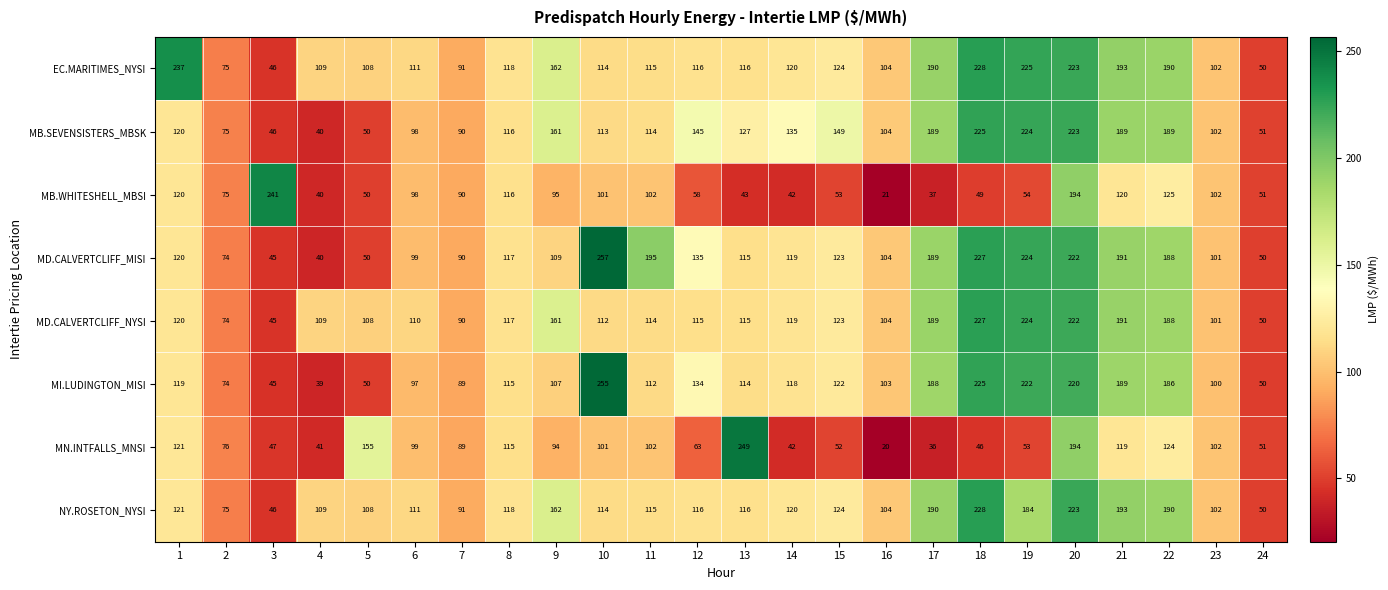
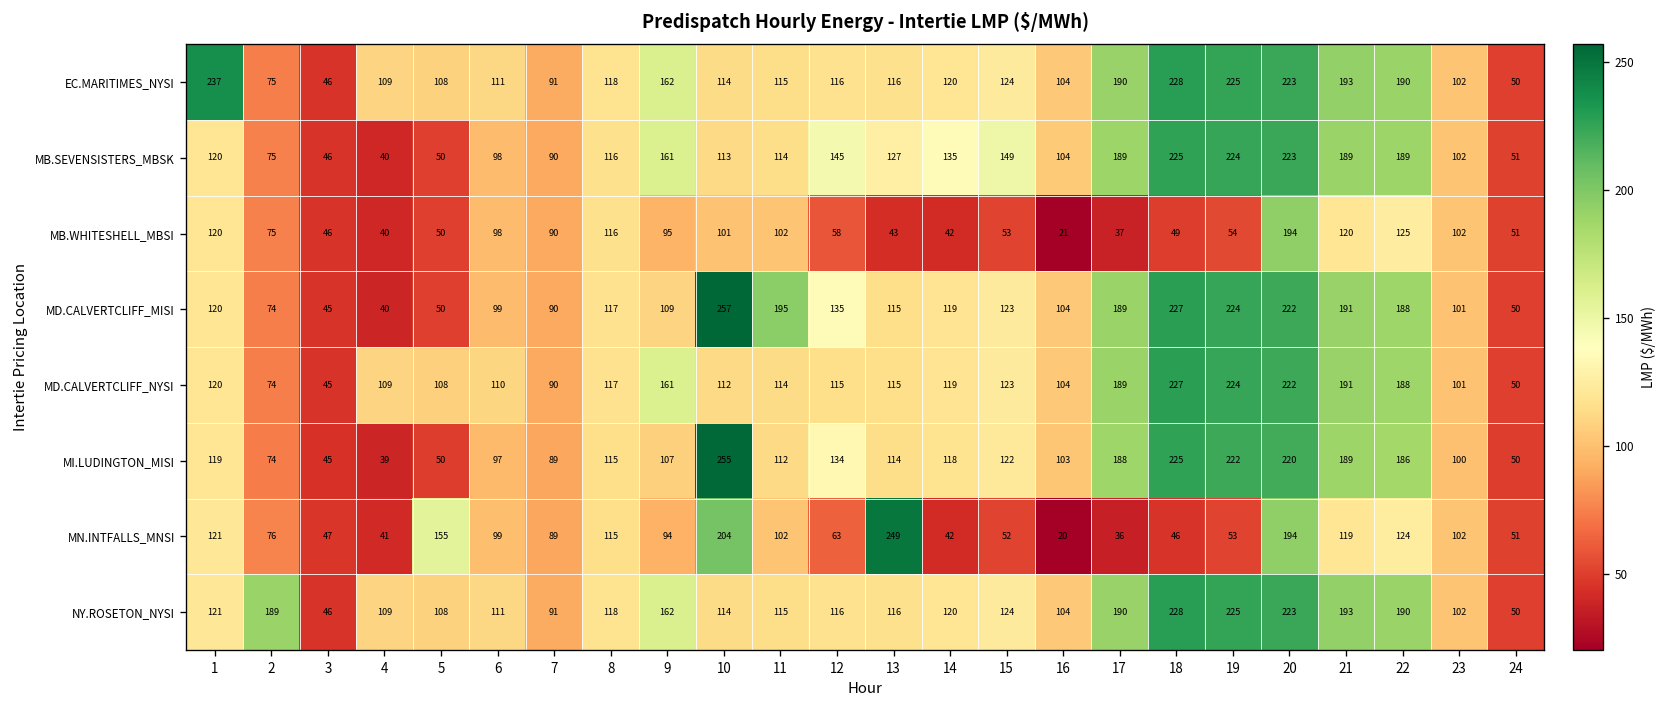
MB.WHITESHELL_MBSI, 3: 241 -> 46
MN.INTFALLS_MNSI, 10: 101 -> 204
NY.ROSETON_NYSI, 2: 75 -> 189
NY.ROSETON_NYSI, 19: 184 -> 225
